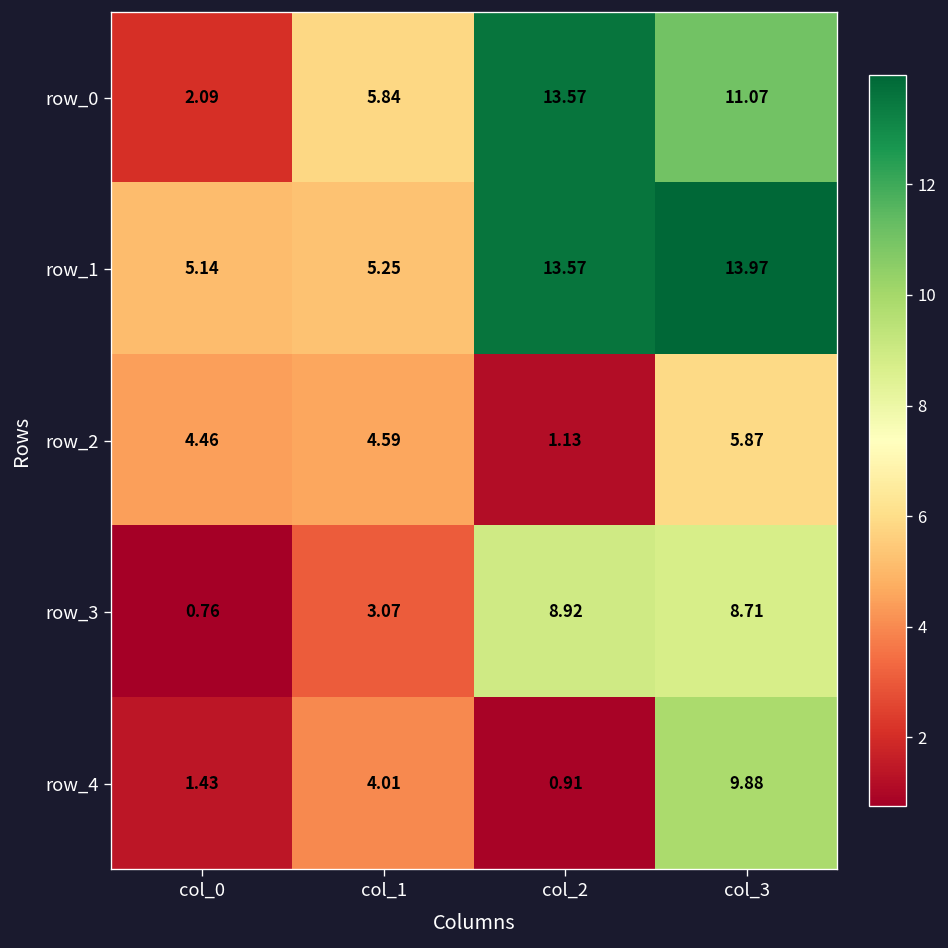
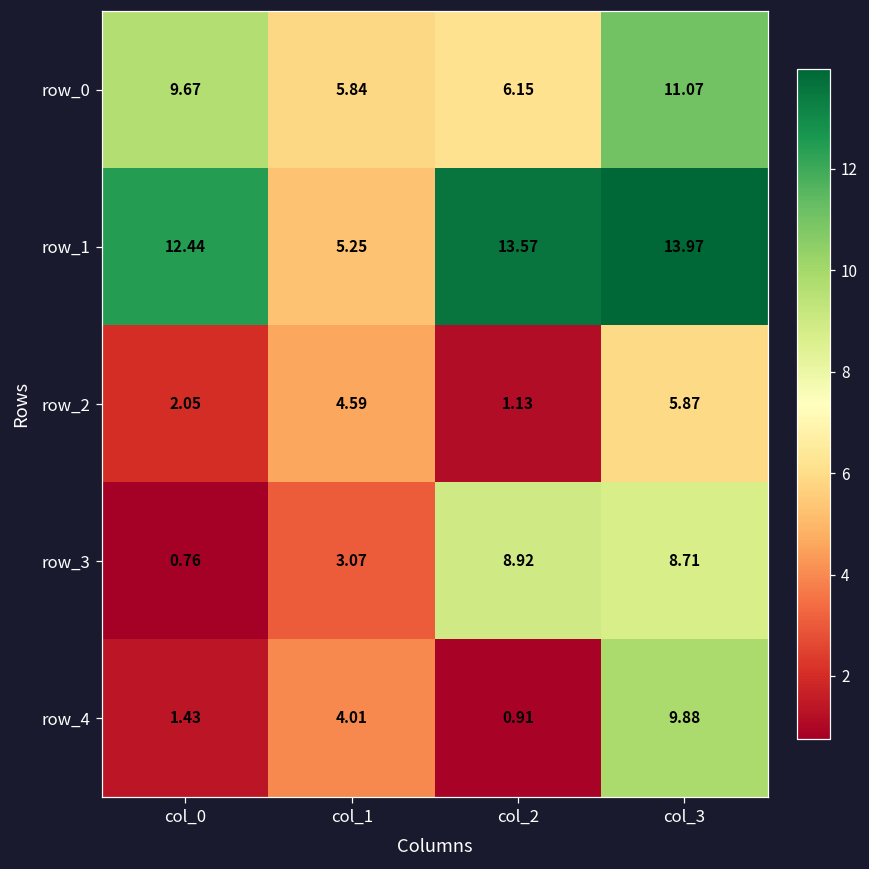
row_0, col_0: 2.09 -> 9.67
row_0, col_2: 13.57 -> 6.15
row_1, col_0: 5.14 -> 12.44
row_2, col_0: 4.46 -> 2.05
